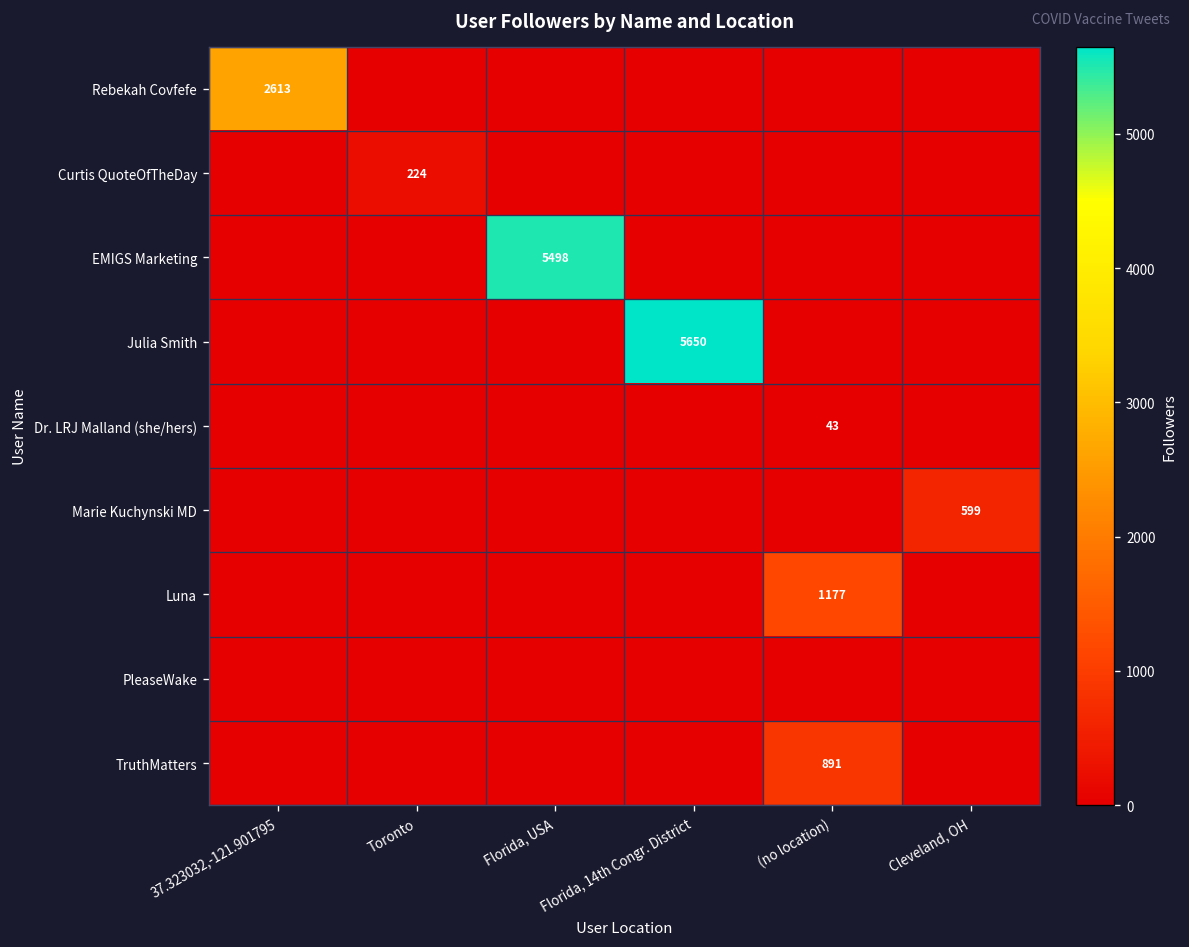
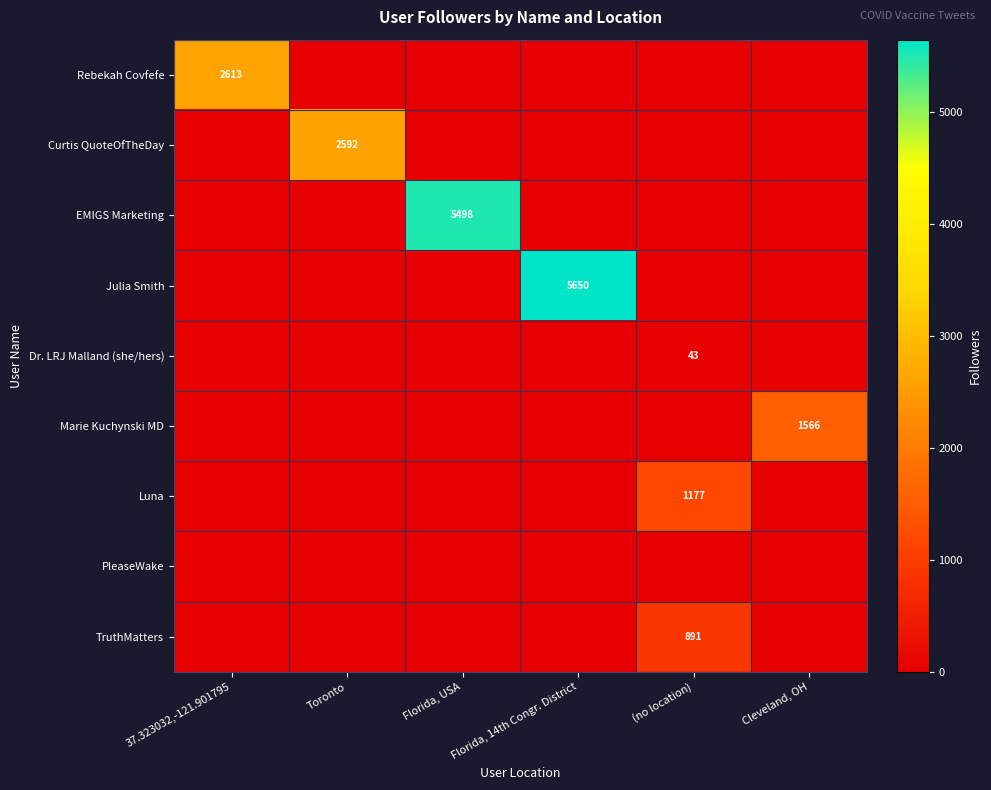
Curtis QuoteOfTheDay, Toronto: 224 -> 2592
Marie Kuchynski MD, Cleveland, OH: 599 -> 1566
